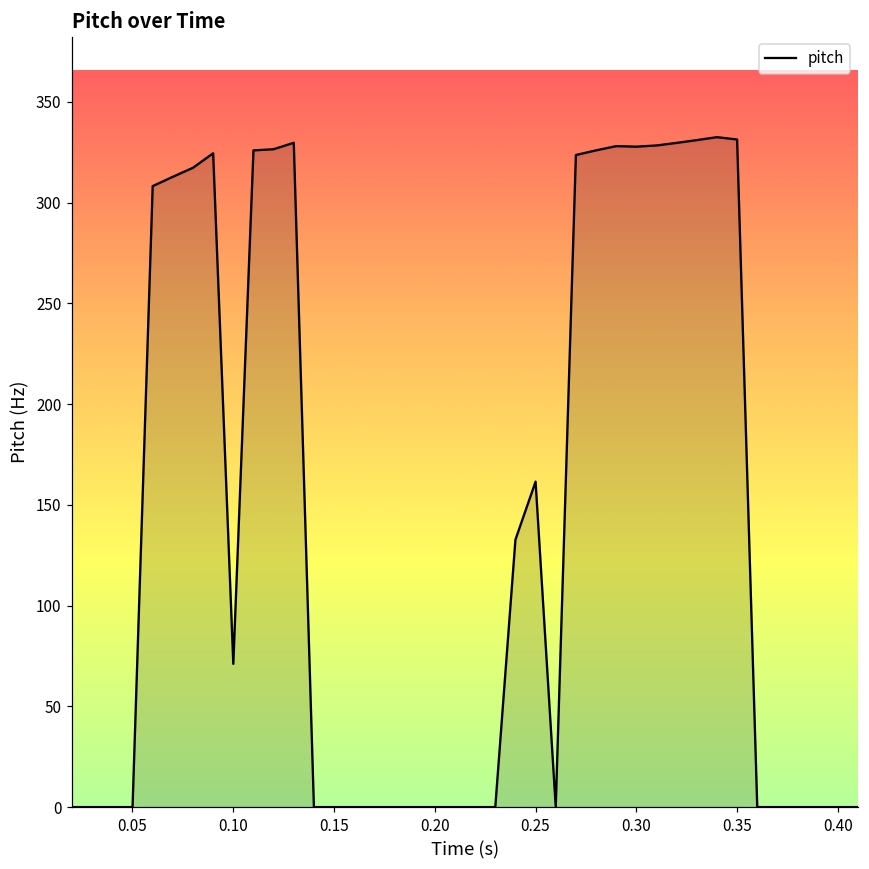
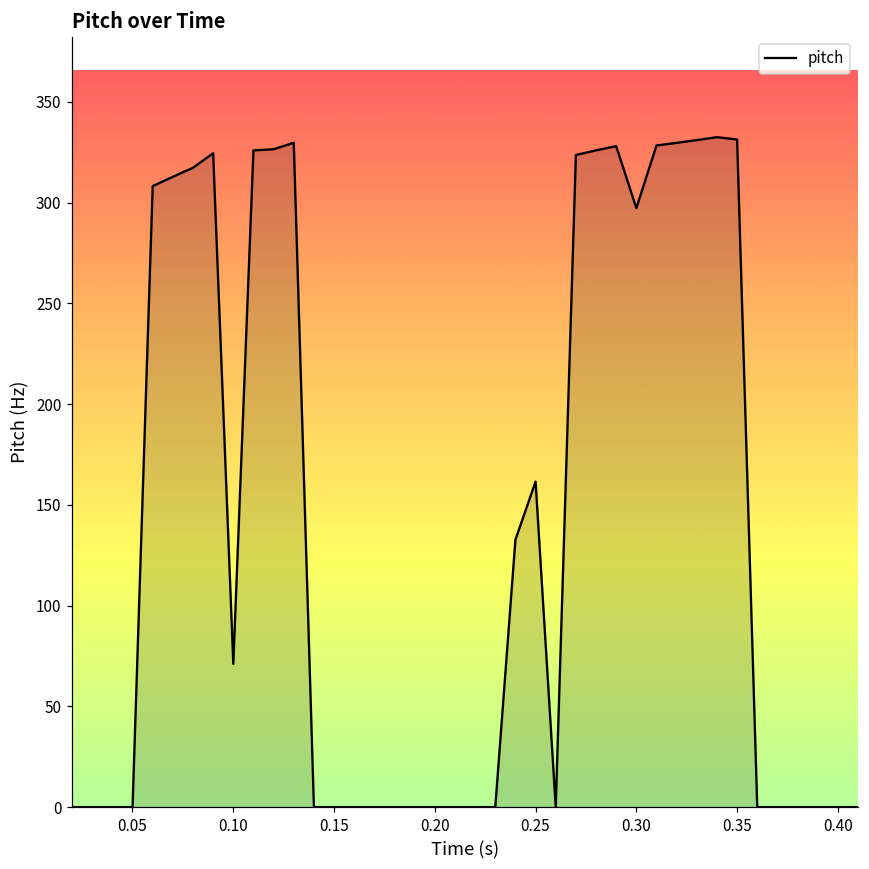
0.30: 328 -> 297
